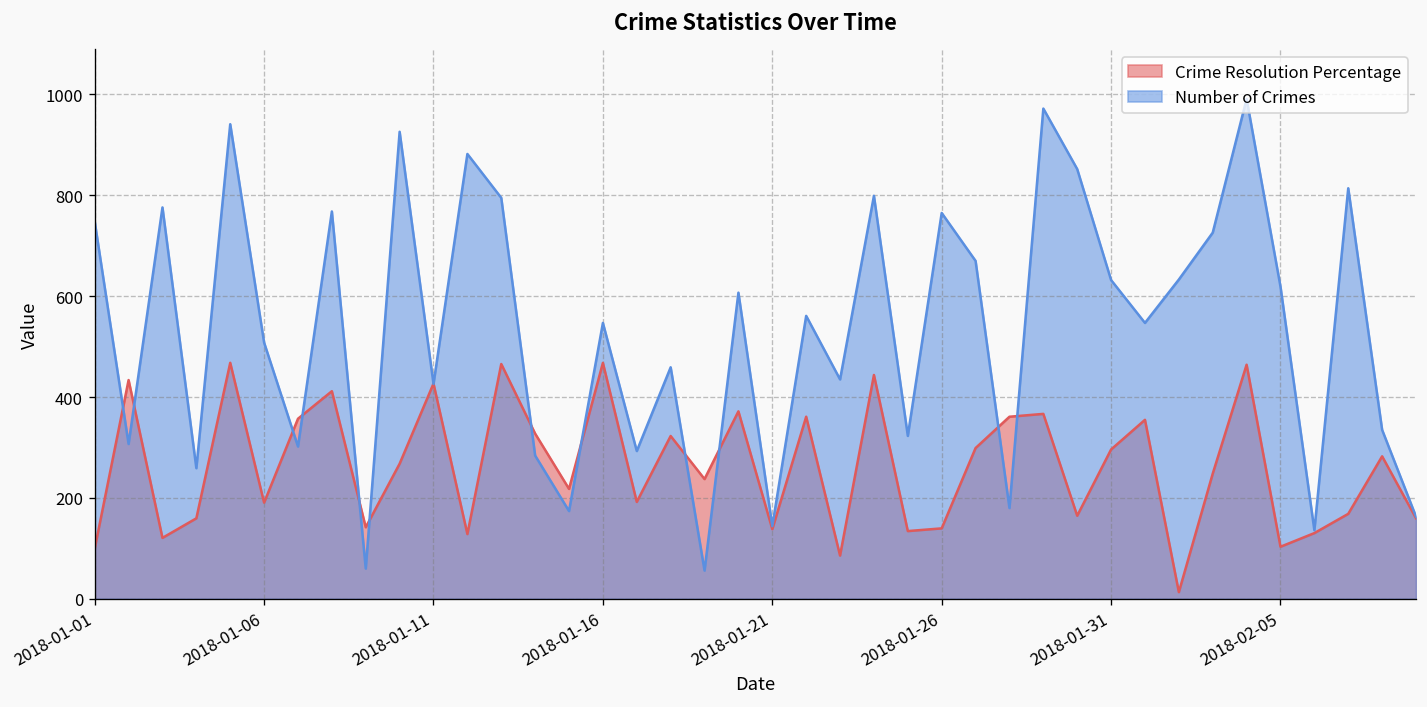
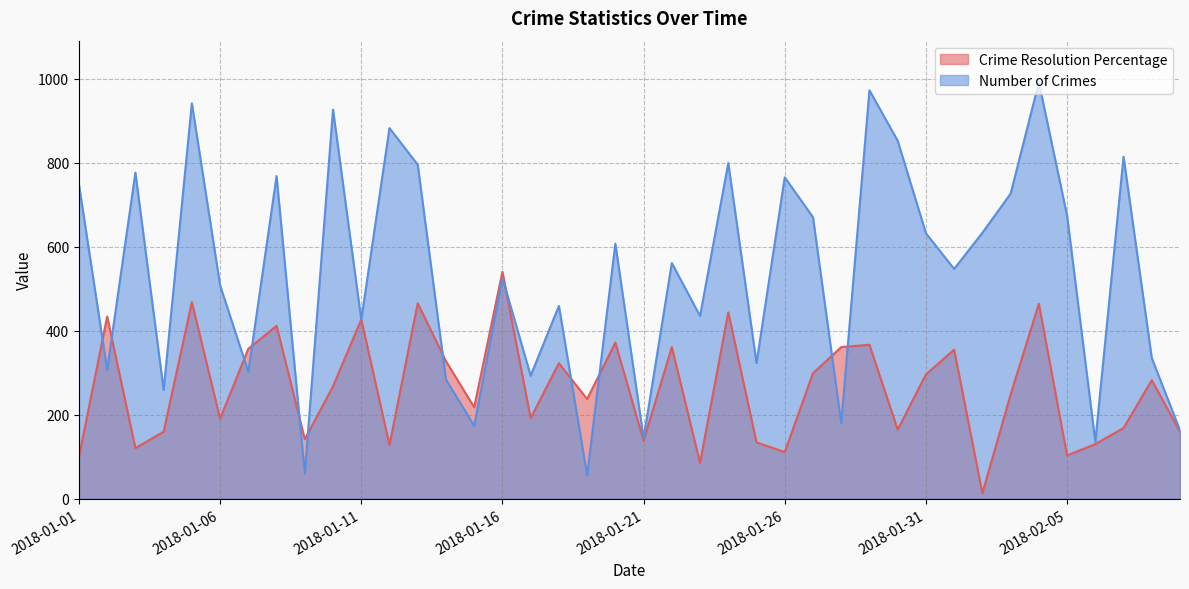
Crime Resolution Percentage, 2018-01-16: 470 -> 540
Number of Crimes, 2018-01-16: 550 -> 530
Crime Resolution Percentage, 2018-01-26: 140 -> 110
Number of Crimes, 2018-02-05: 620 -> 670
